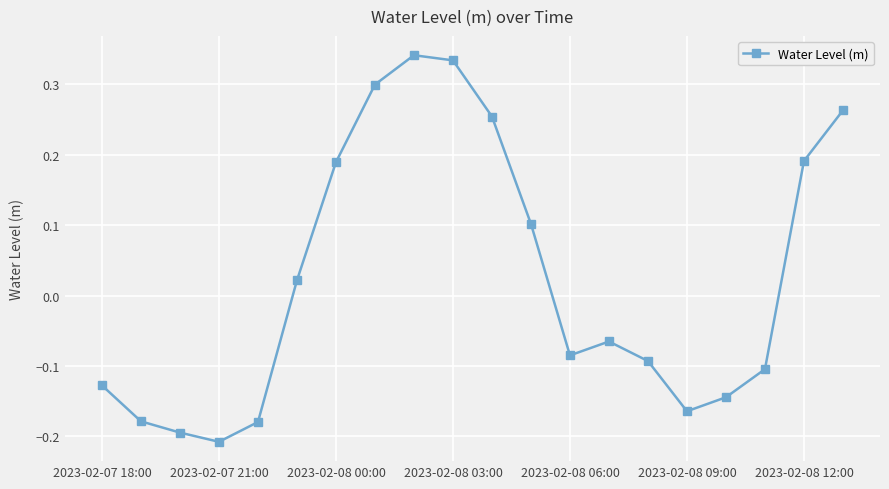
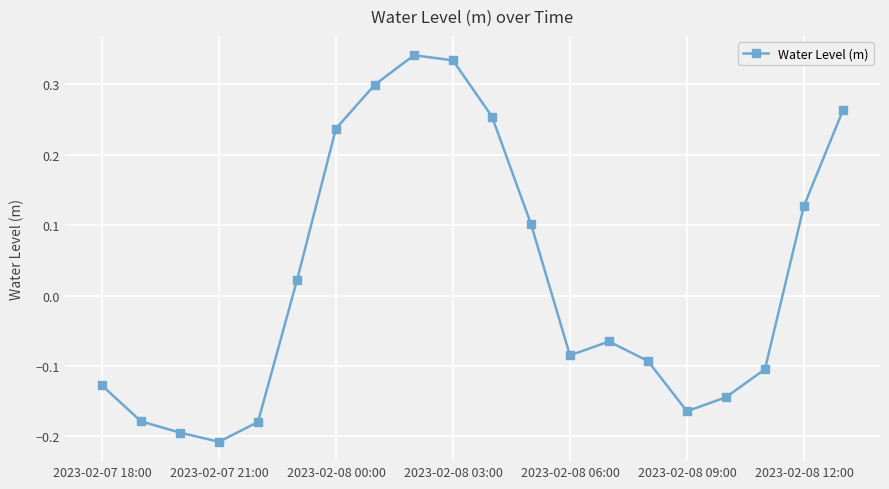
2023-02-08 00:00: 0.19 -> 0.24
2023-02-08 12:00: 0.19 -> 0.13
